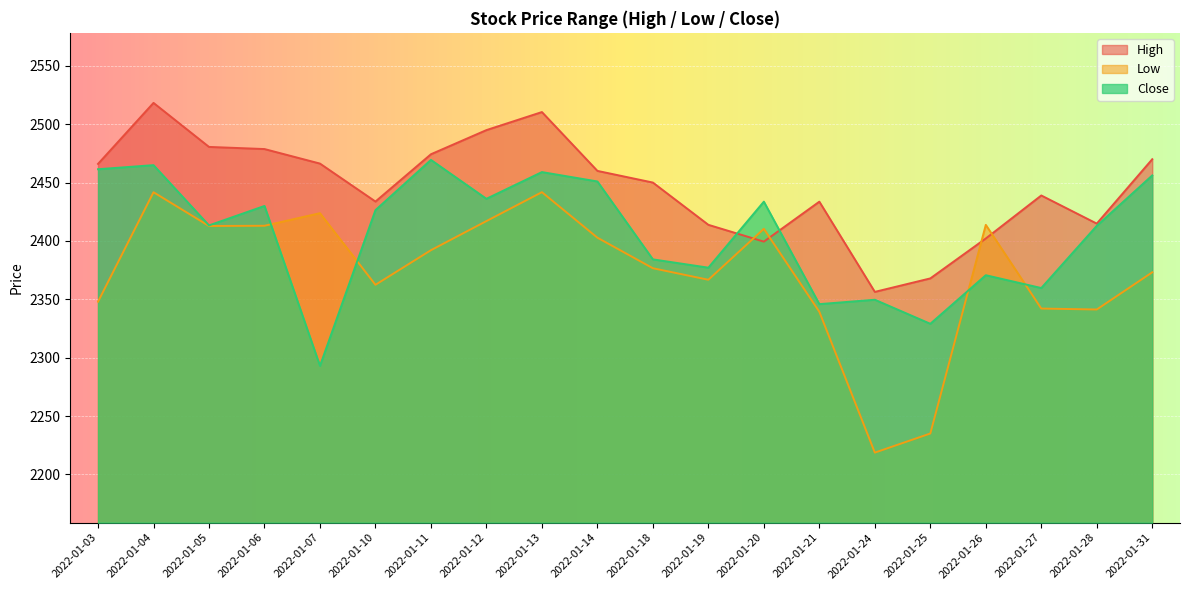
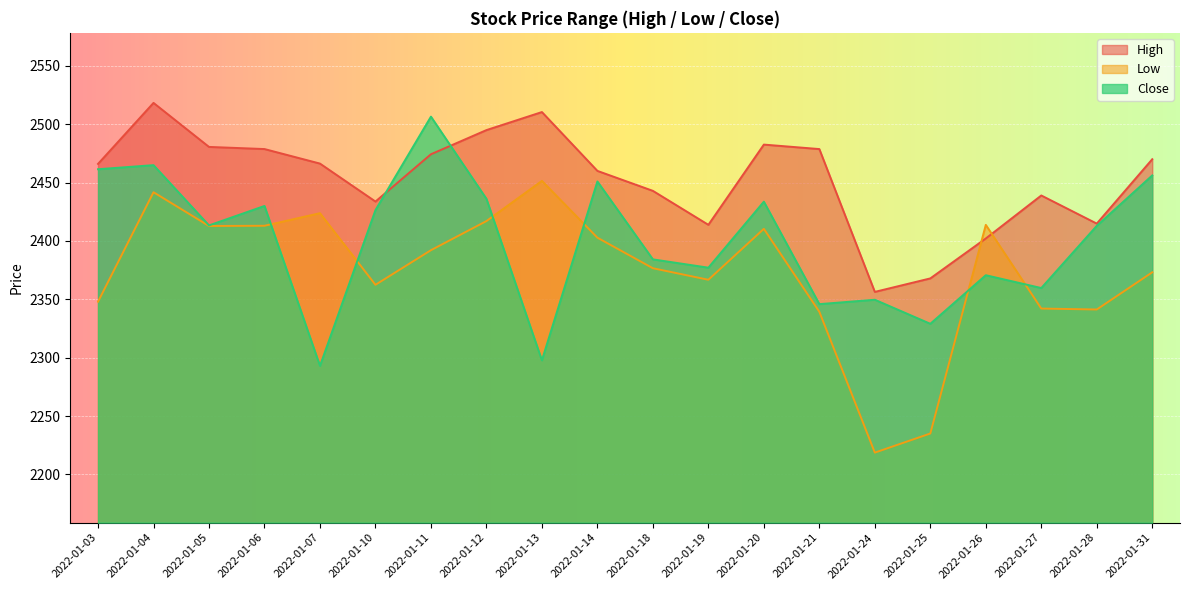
Close, 2022-01-11: 2469 -> 2506
Low, 2022-01-13: 2442 -> 2451
Close, 2022-01-13: 2459 -> 2298
High, 2022-01-18: 2450 -> 2443
High, 2022-01-20: 2399 -> 2483
High, 2022-01-21: 2434 -> 2479
